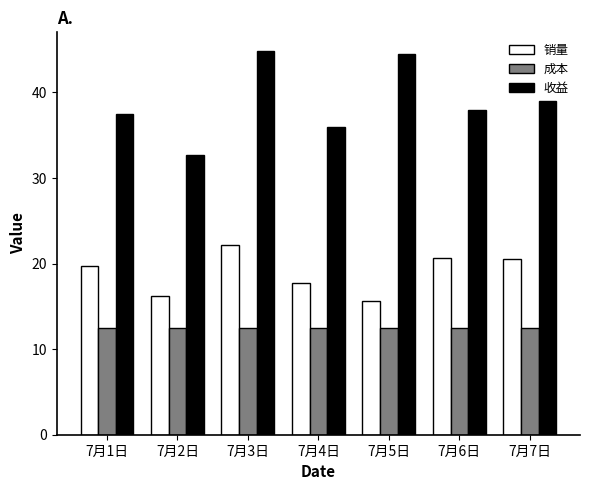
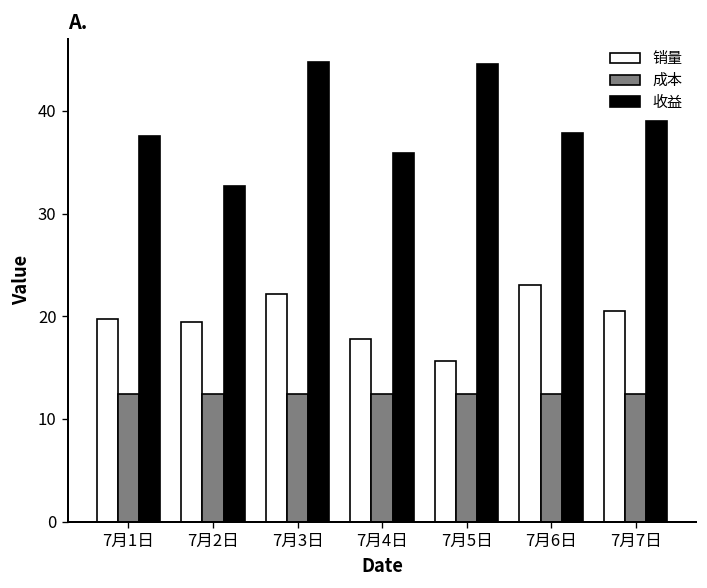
销量, 7月2日: 16 -> 19
销量, 7月6日: 21 -> 23
